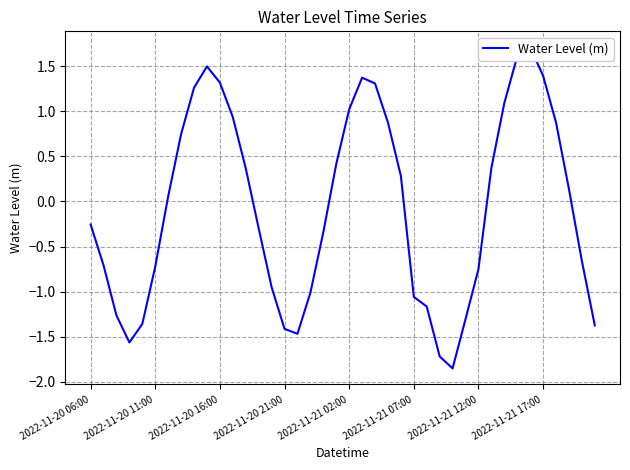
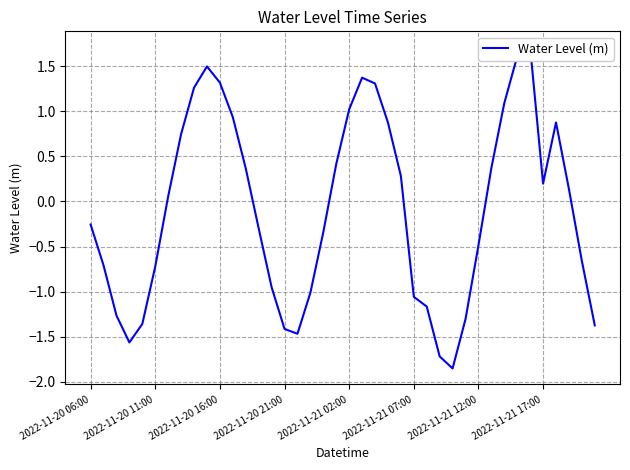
2022-11-21 12:00: -0.8 -> -0.5
2022-11-21 17:00: 1.4 -> 0.2
